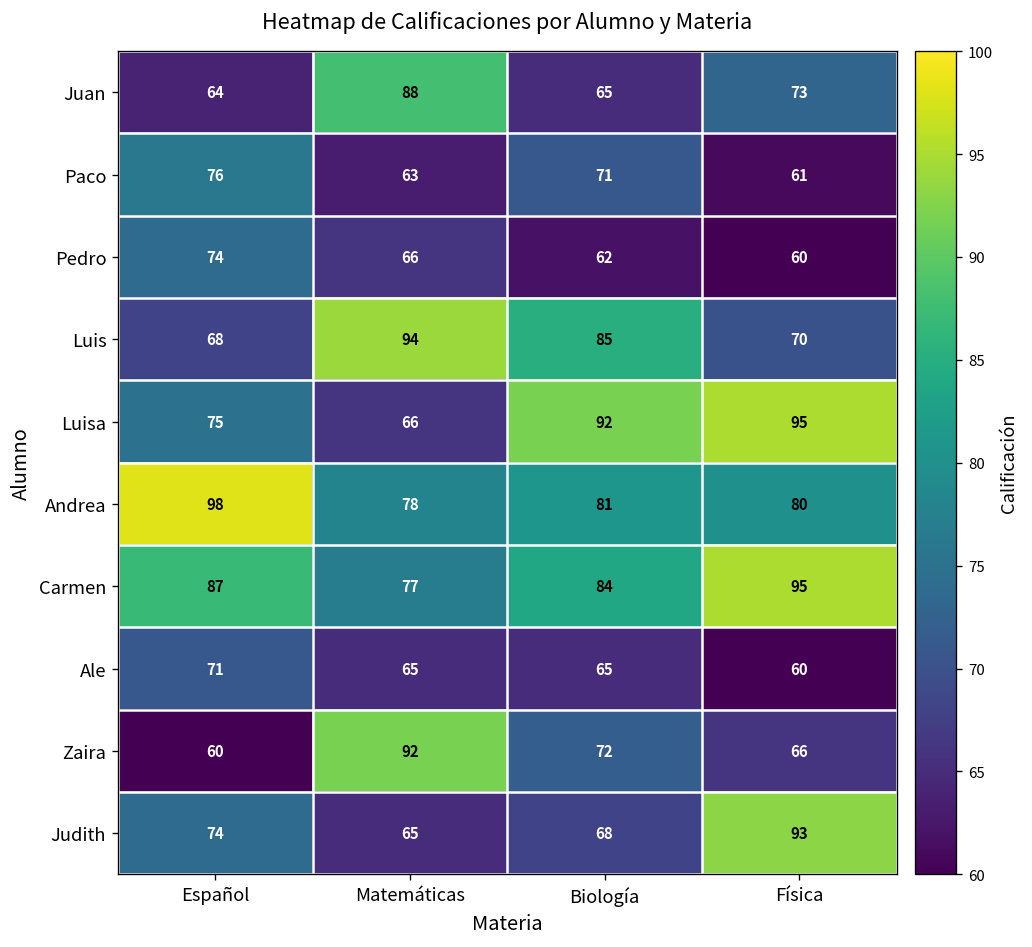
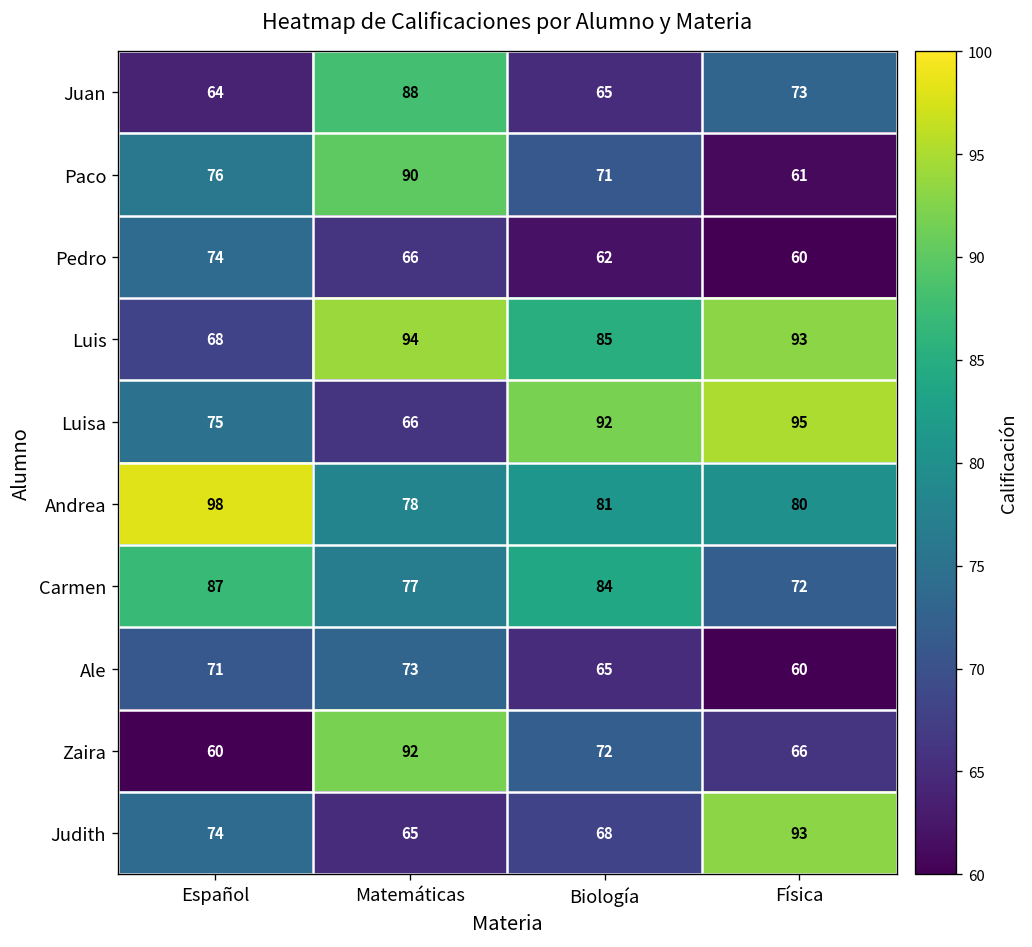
Paco, Matemáticas: 63 -> 90
Luis, Física: 70 -> 93
Carmen, Física: 95 -> 72
Ale, Matemáticas: 65 -> 73
